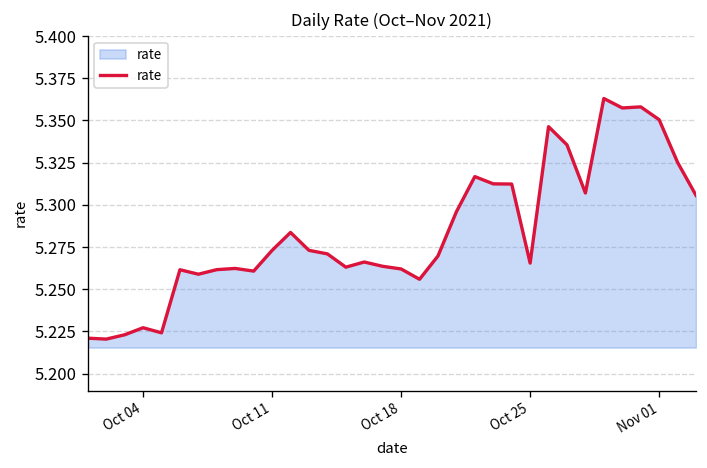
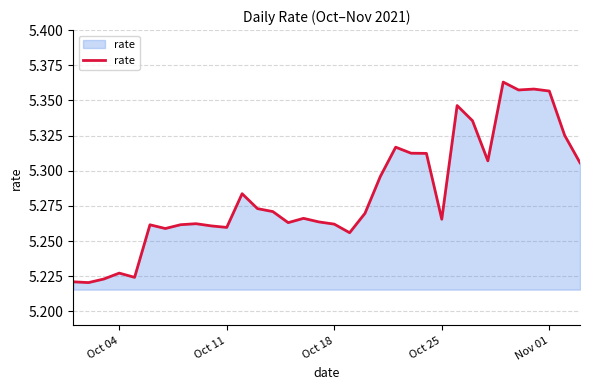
Oct 11: 5.273 -> 5.260
Nov 01: 5.350 -> 5.357
